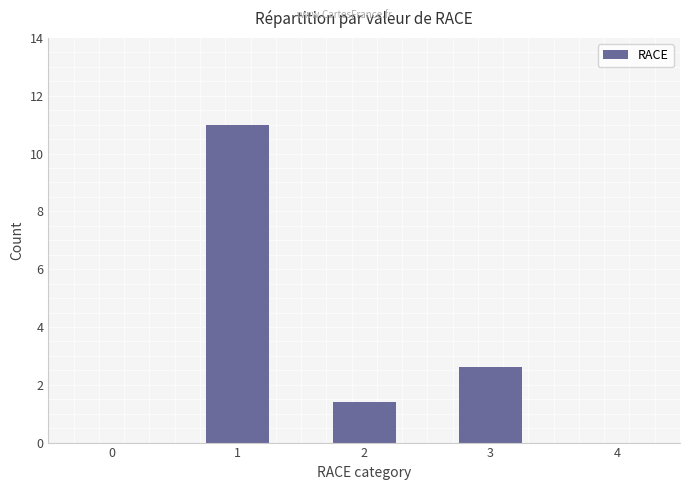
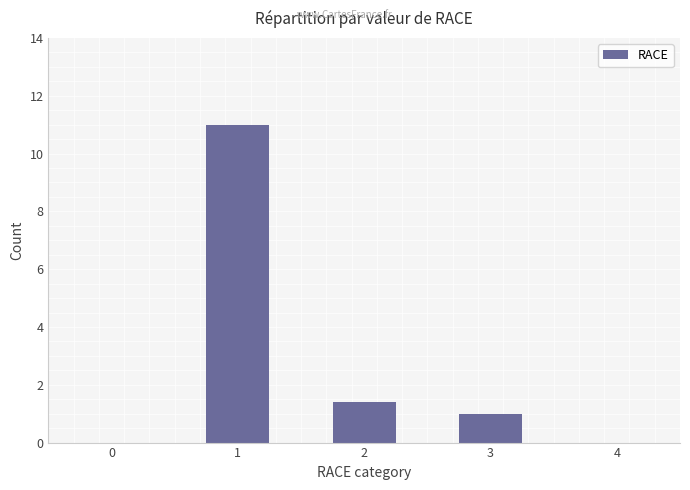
3: 2.6 -> 1.0
